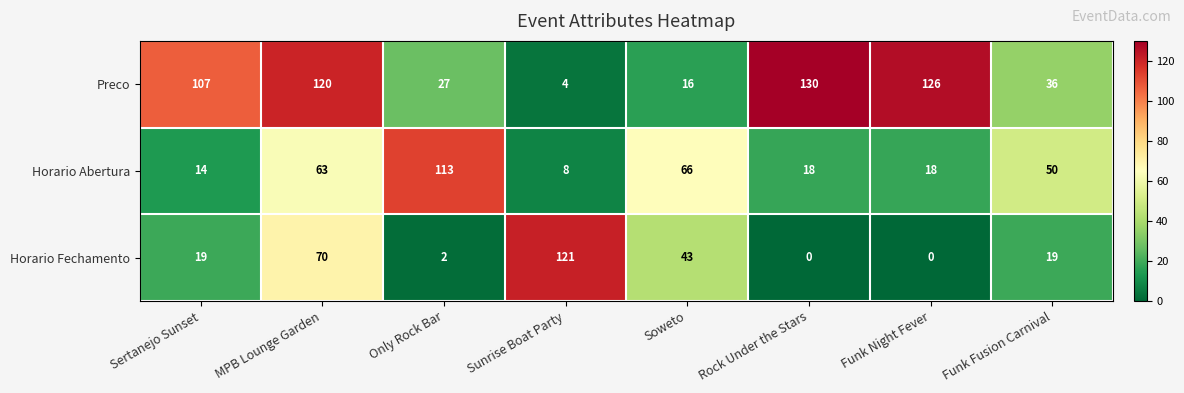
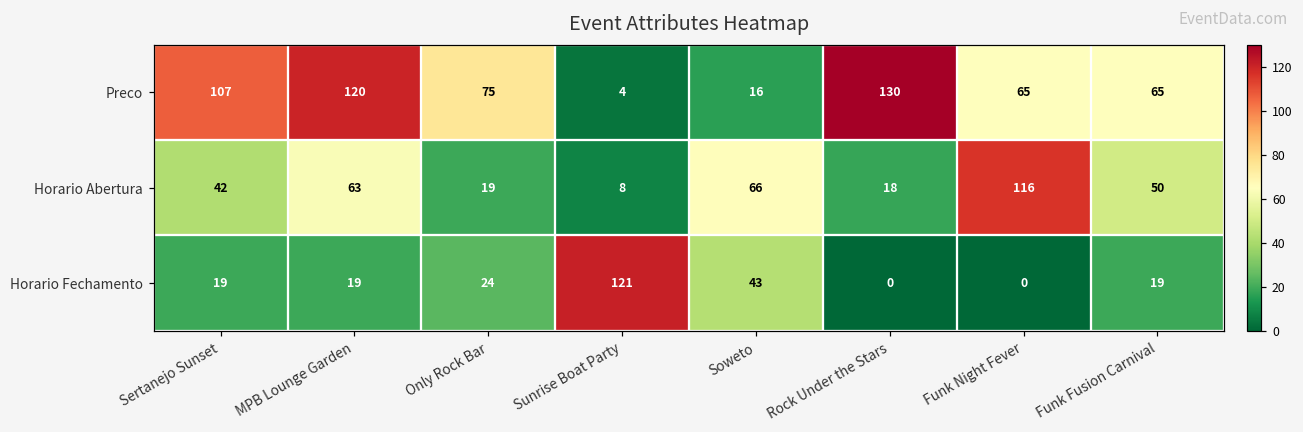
Preco, Only Rock Bar: 27 -> 75
Preco, Funk Night Fever: 126 -> 65
Preco, Funk Fusion Carnival: 36 -> 65
Horario Abertura, Sertanejo Sunset: 14 -> 42
Horario Abertura, Only Rock Bar: 113 -> 19
Horario Abertura, Funk Night Fever: 18 -> 116
Horario Fechamento, MPB Lounge Garden: 70 -> 19
Horario Fechamento, Only Rock Bar: 2 -> 24
